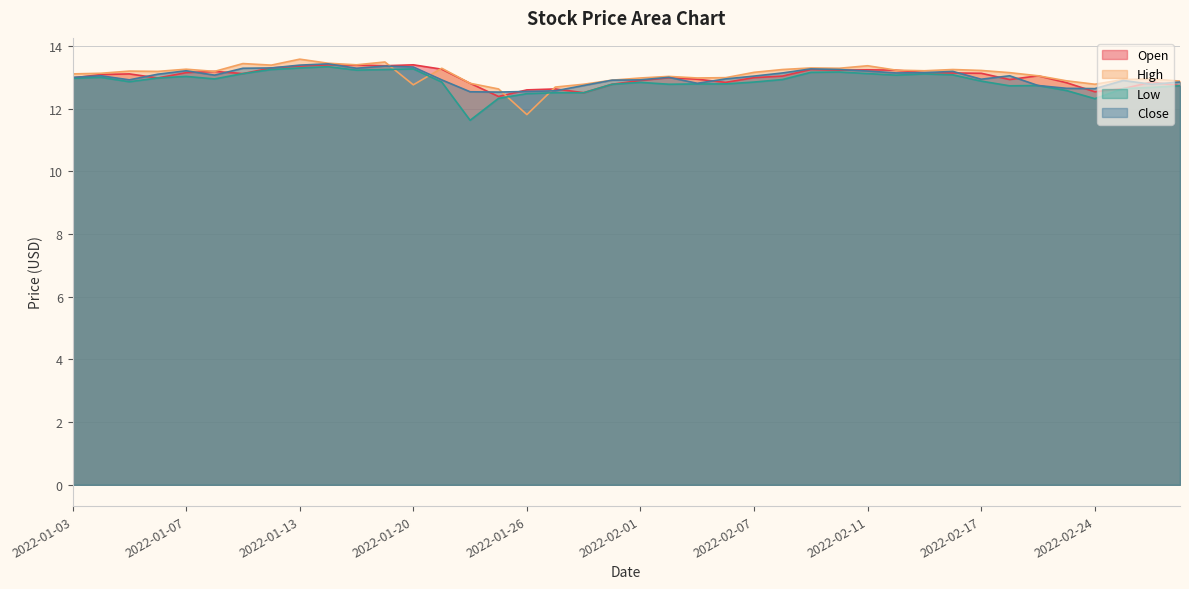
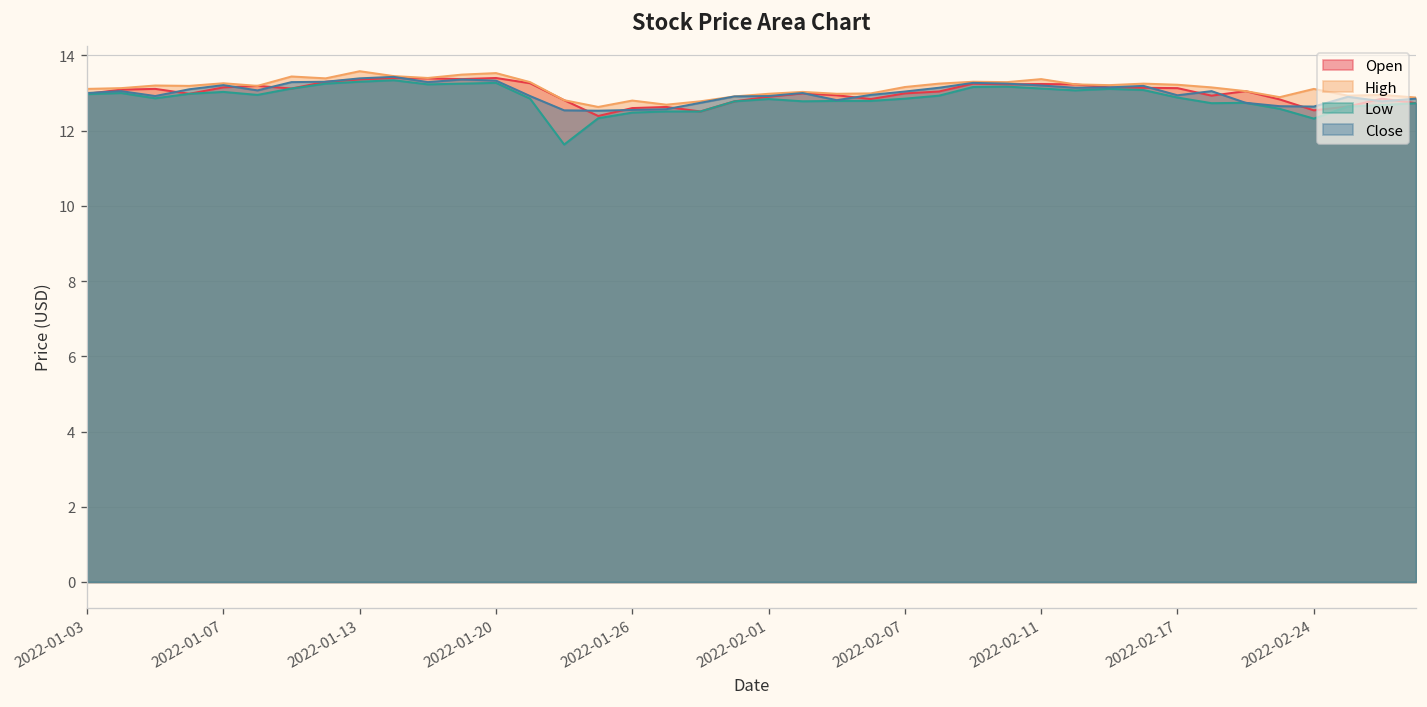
High, 2022-01-20: 12.8 -> 13.5
High, 2022-01-26: 11.8 -> 12.8
High, 2022-02-24: 12.8 -> 13.1
